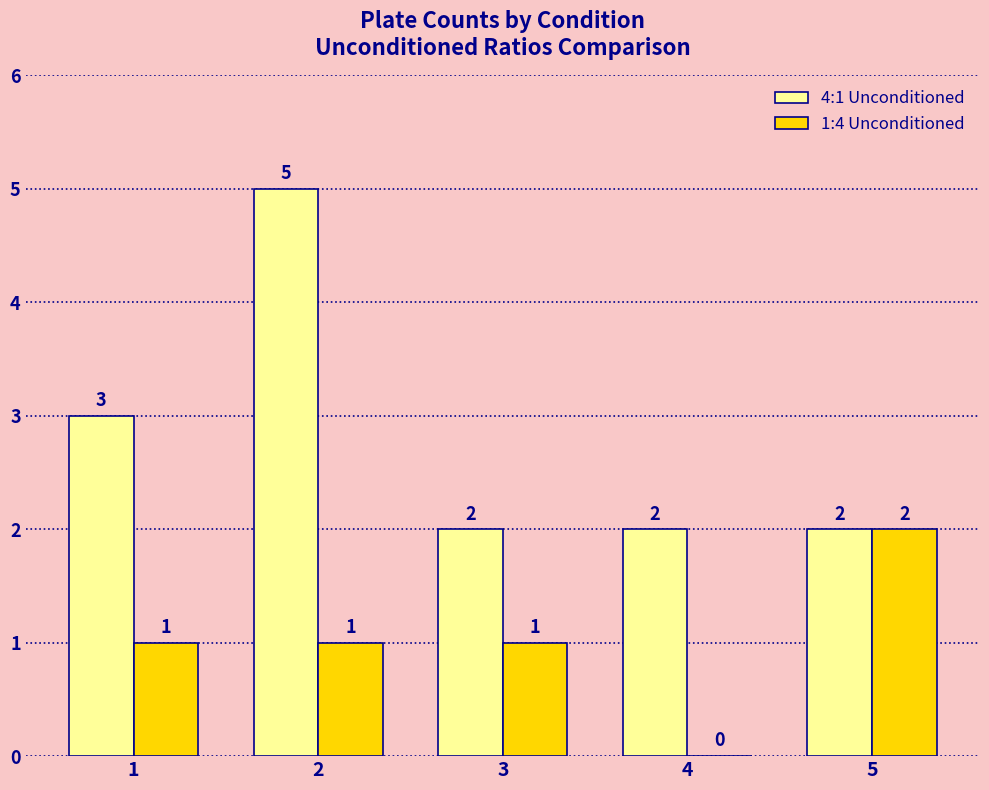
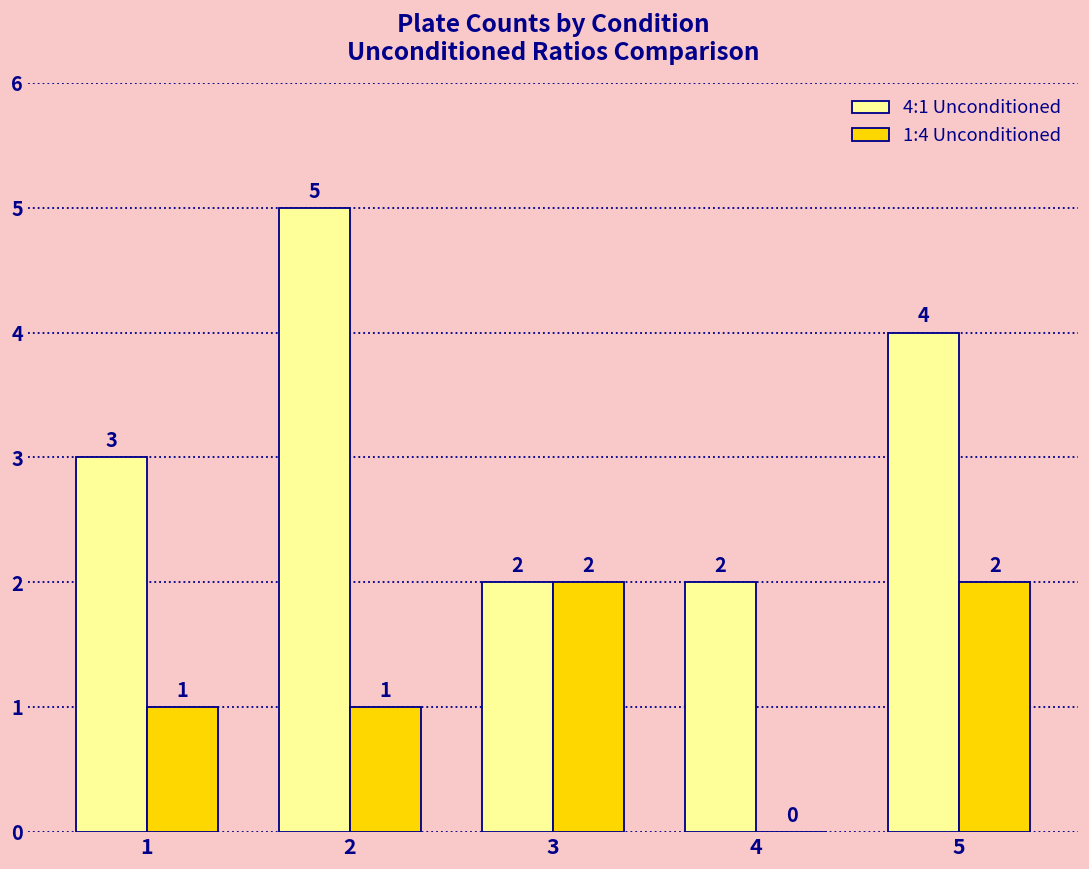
1:4 Unconditioned, 3: 1 -> 2
4:1 Unconditioned, 5: 2 -> 4
